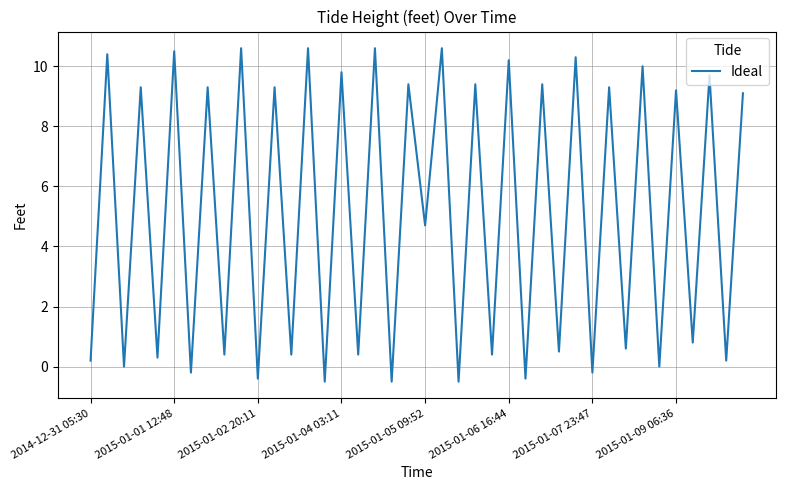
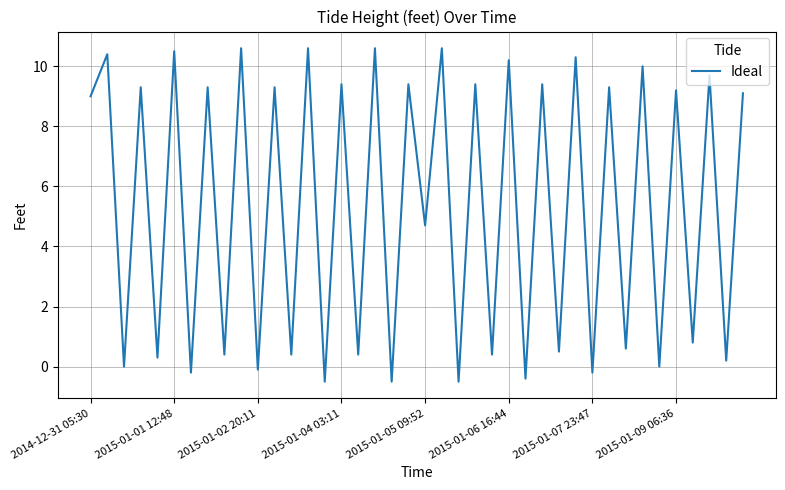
2014-12-31 05:30: 0.2 -> 9.0
2015-01-02 20:11: -0.4 -> -0.1
2015-01-04 03:11: 9.8 -> 9.4
